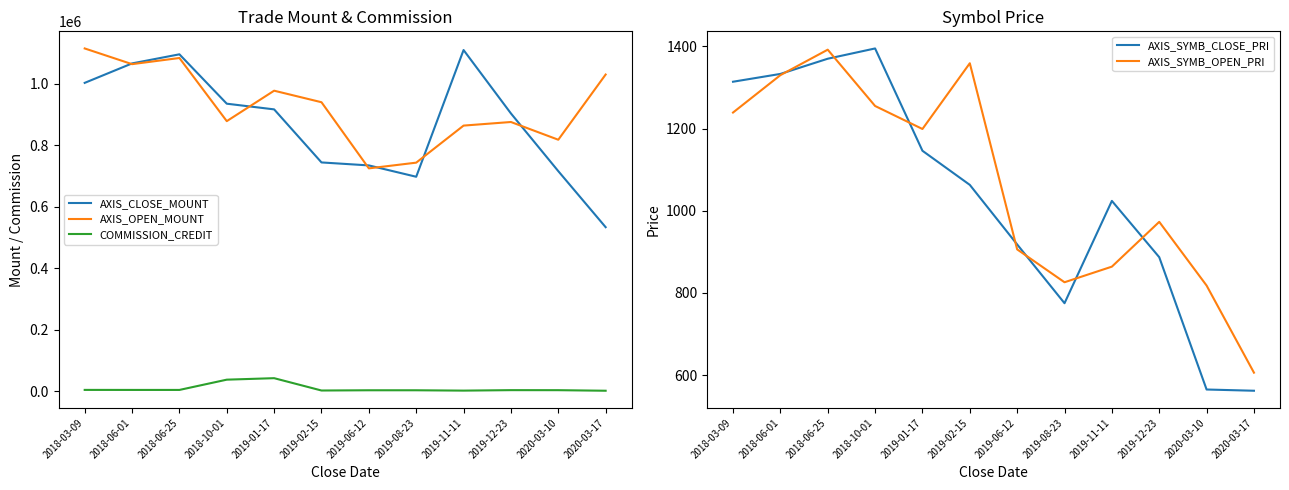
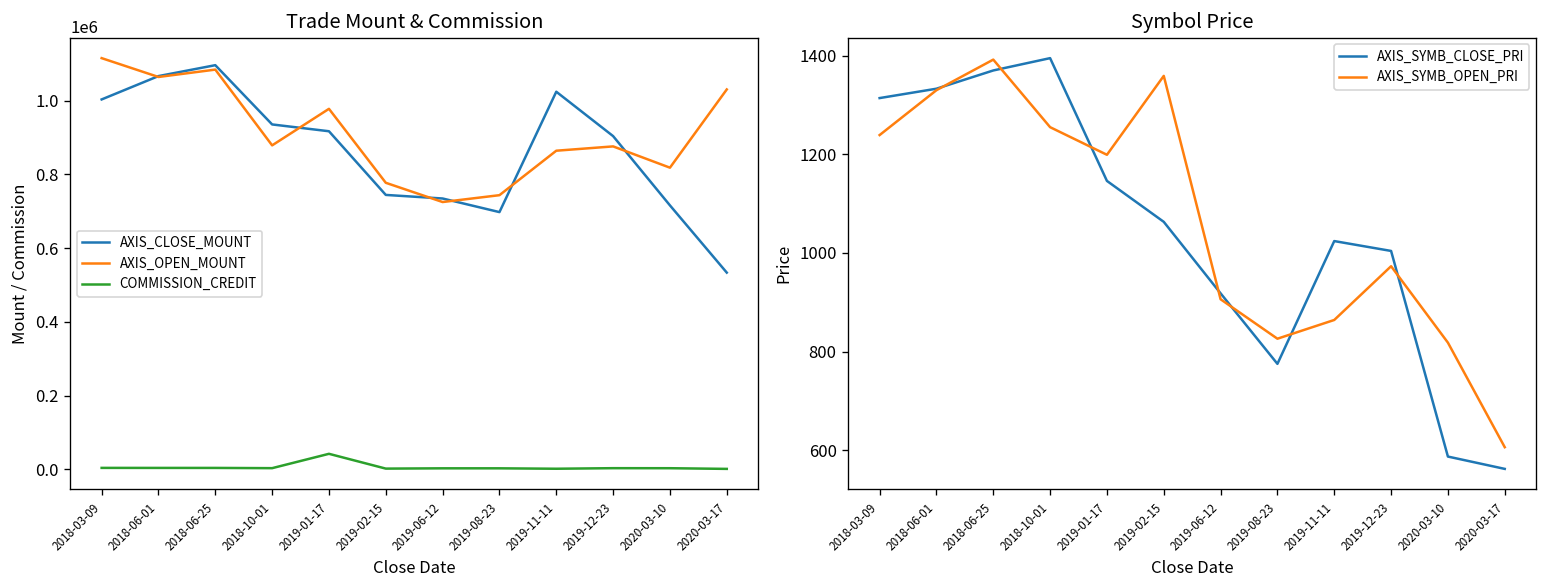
Trade Mount & Commission, COMMISSION_CREDIT, 2018-10-01: 40000 -> 0
Trade Mount & Commission, AXIS_OPEN_MOUNT, 2019-02-15: 940000 -> 780000
Trade Mount & Commission, AXIS_CLOSE_MOUNT, 2019-11-11: 1110000 -> 1020000
Symbol Price, AXIS_SYMB_CLOSE_PRI, 2019-12-23: 890 -> 1000
Symbol Price, AXIS_SYMB_CLOSE_PRI, 2020-03-10: 570 -> 590
